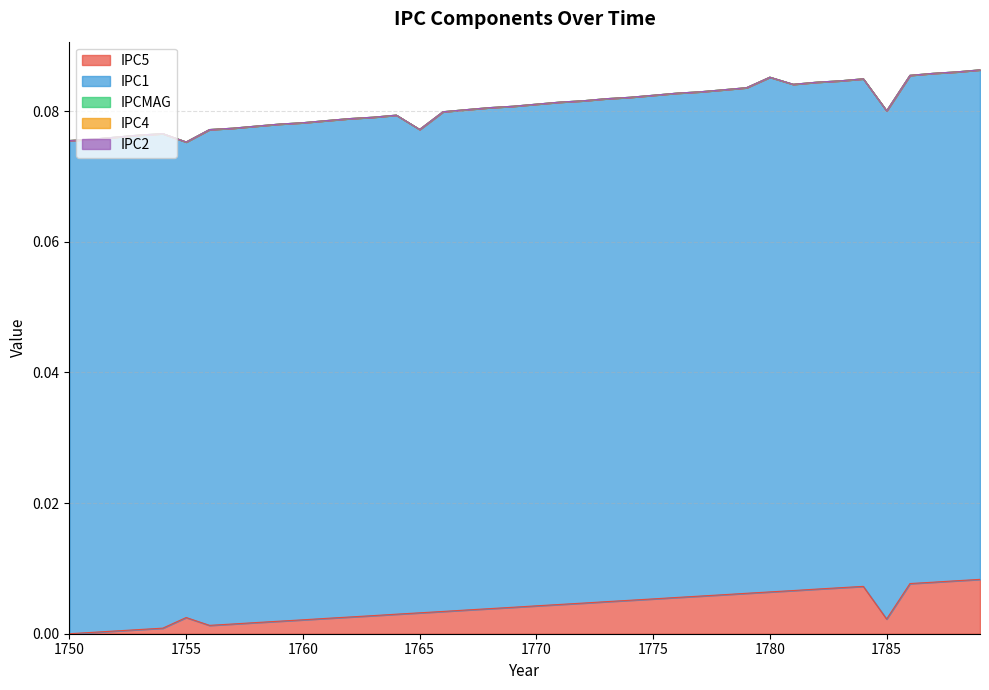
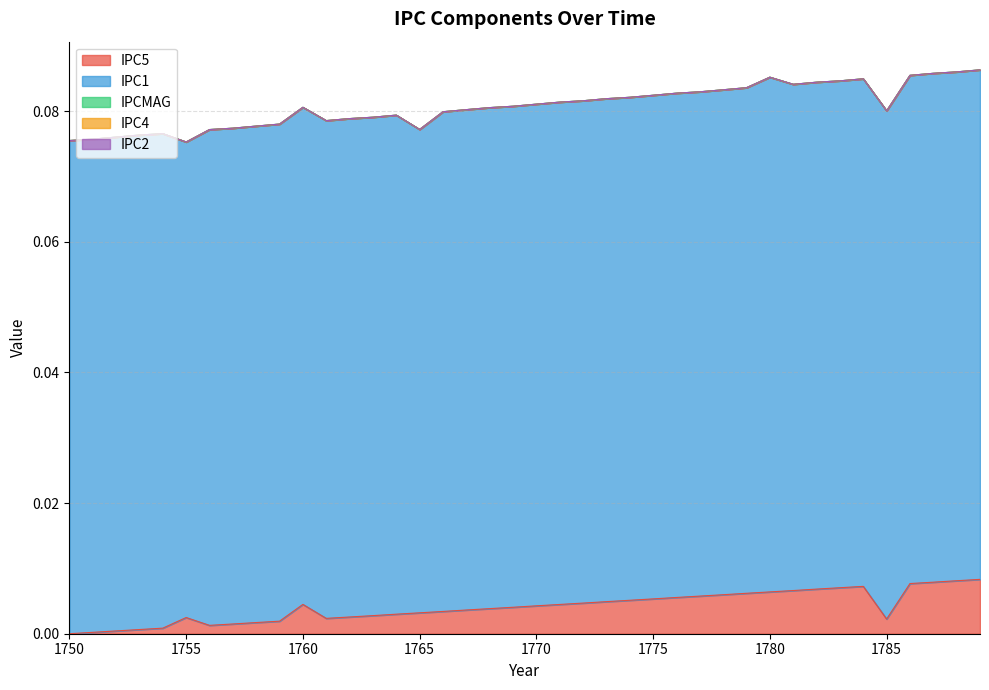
IPC5, 1760: 0.002 -> 0.004
